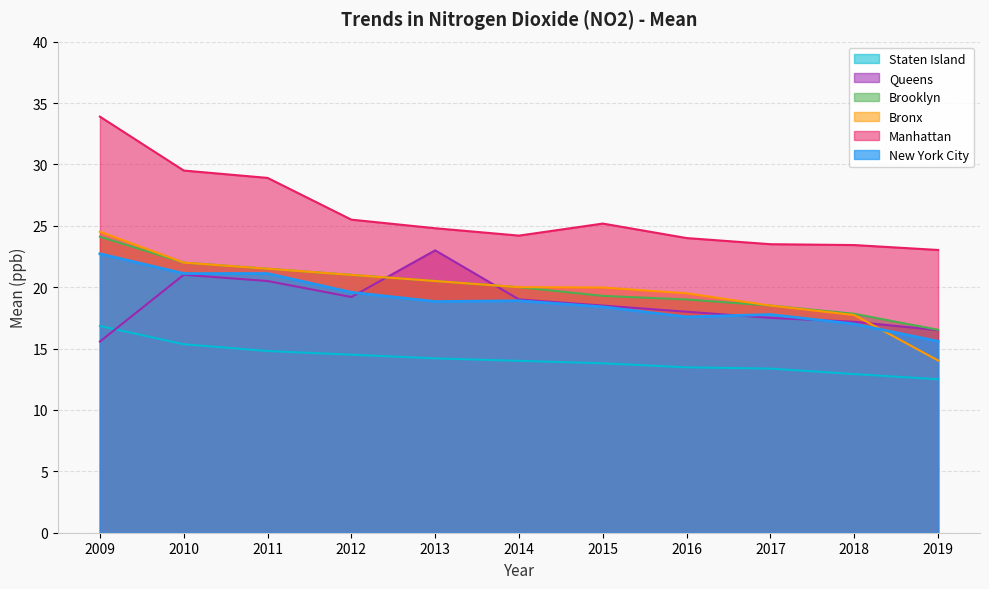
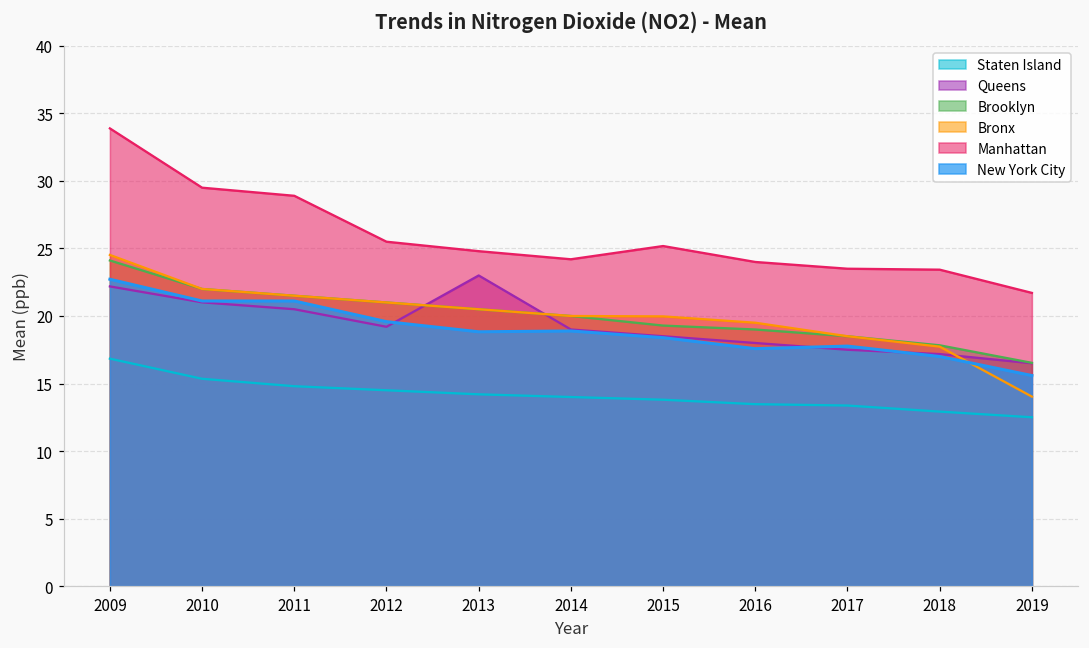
Queens, 2009: 15.6 -> 22.2
Manhattan, 2019: 23.0 -> 21.7
